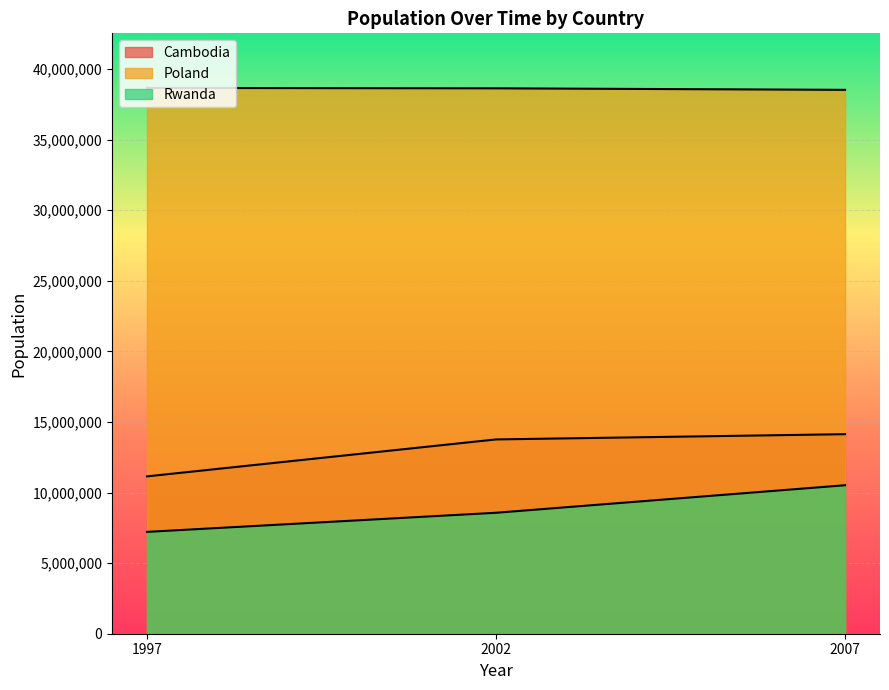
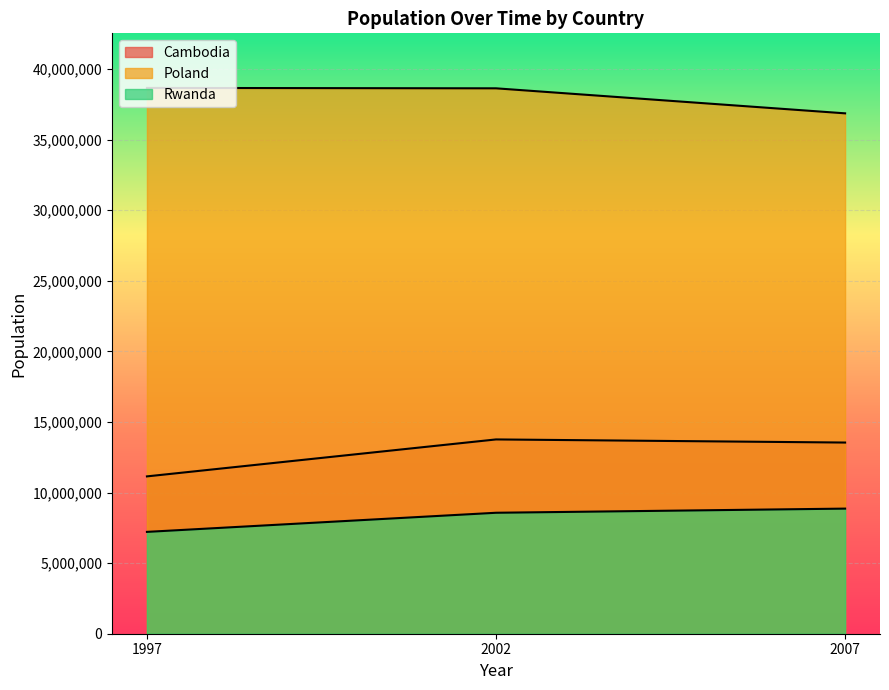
Cambodia, 2007: 14,100,000 -> 13,500,000
Poland, 2007: 38,500,000 -> 36,900,000
Rwanda, 2007: 10,500,000 -> 8,900,000
